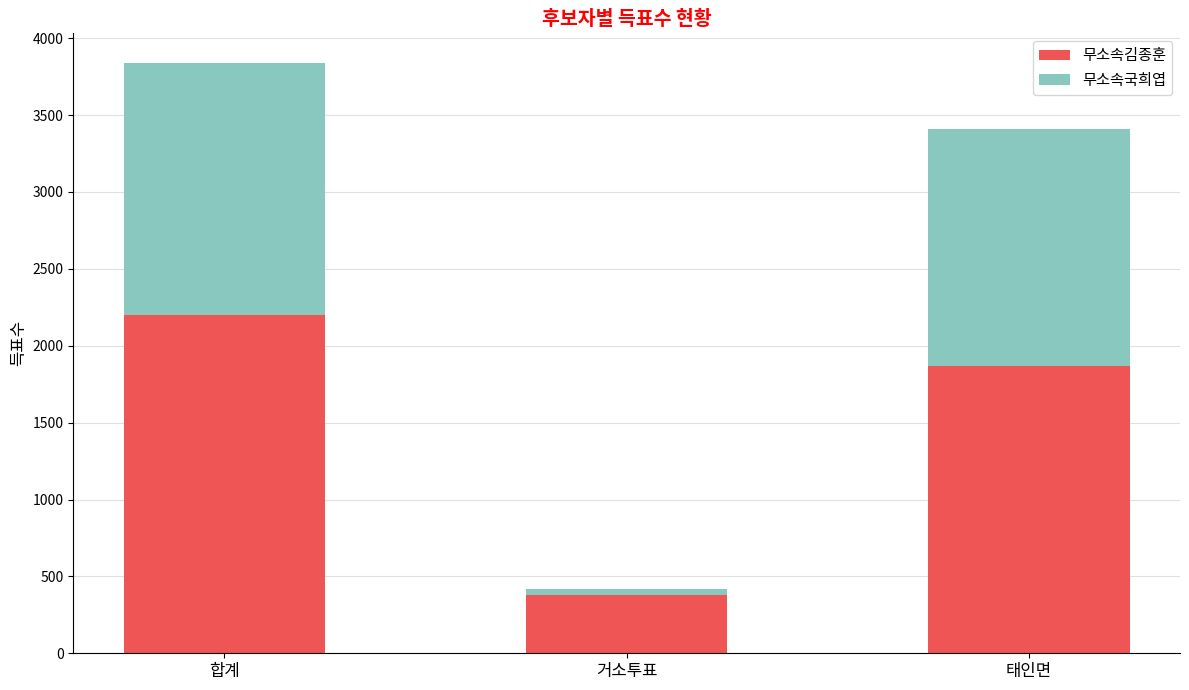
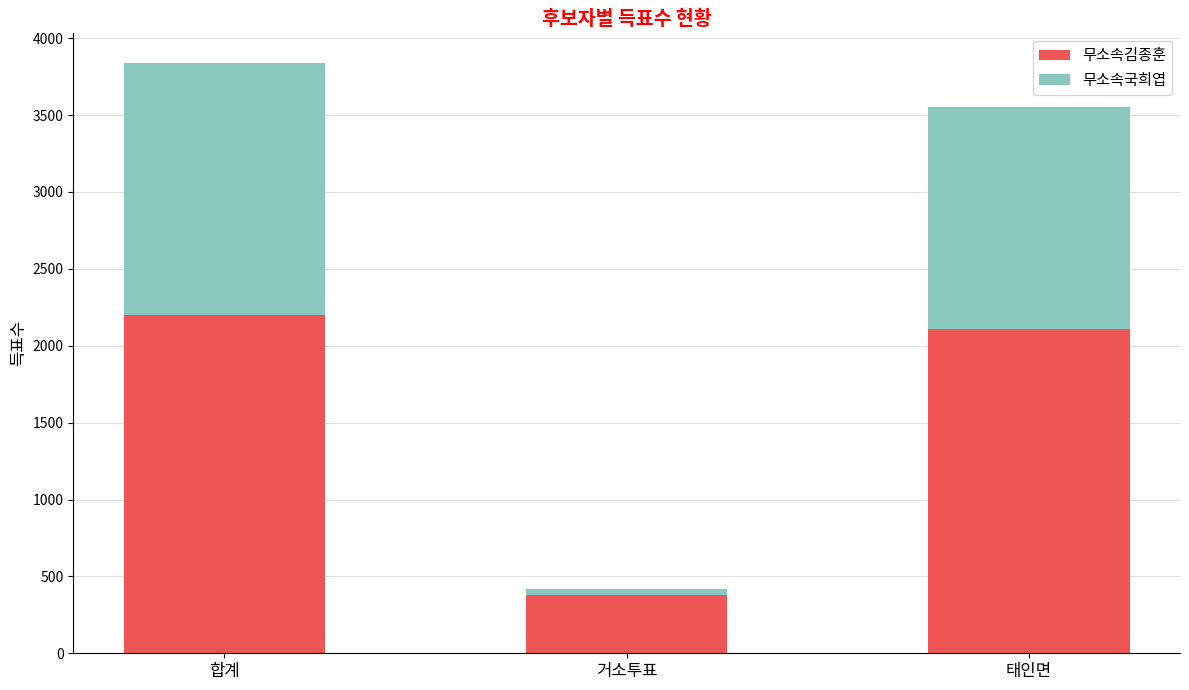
무소속김종훈, 태인면: 1870 -> 2110
무소속국희엽, 태인면: 1540 -> 1440
